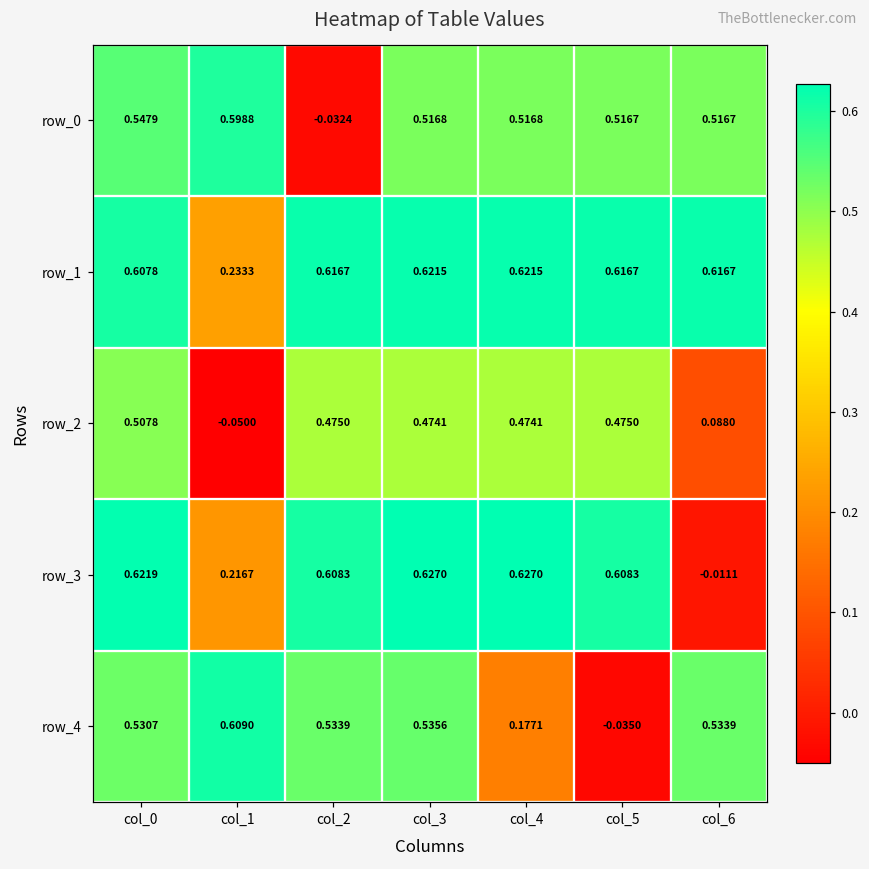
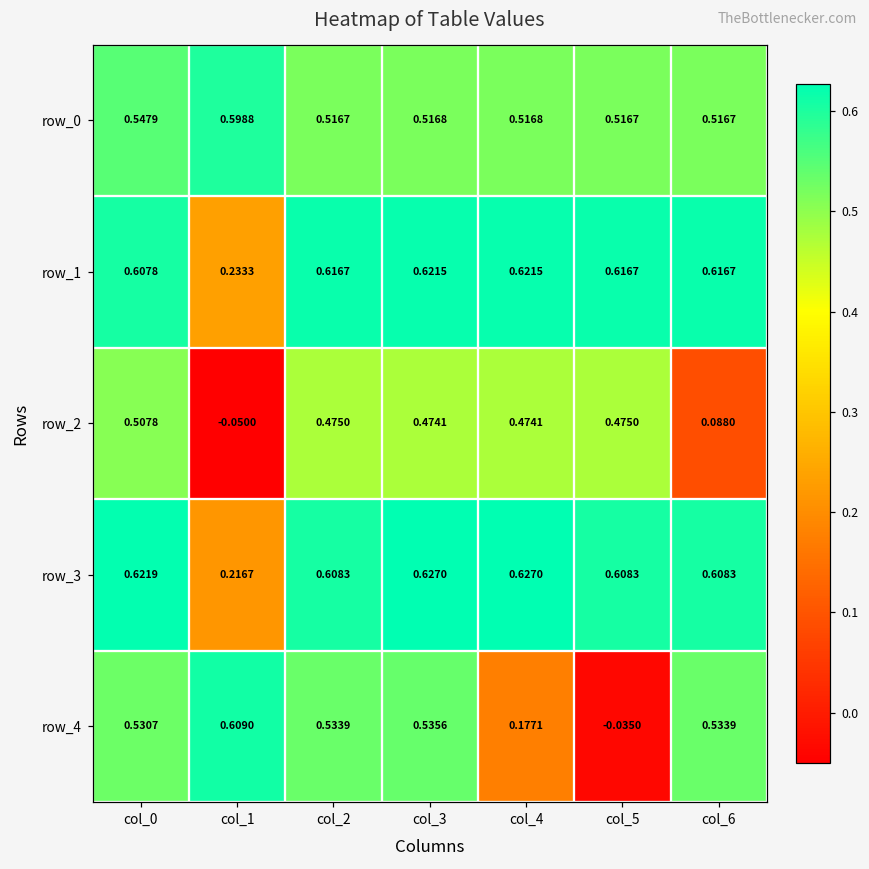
row_0, col_2: -0.0324 -> 0.5167
row_3, col_6: -0.0111 -> 0.6083
